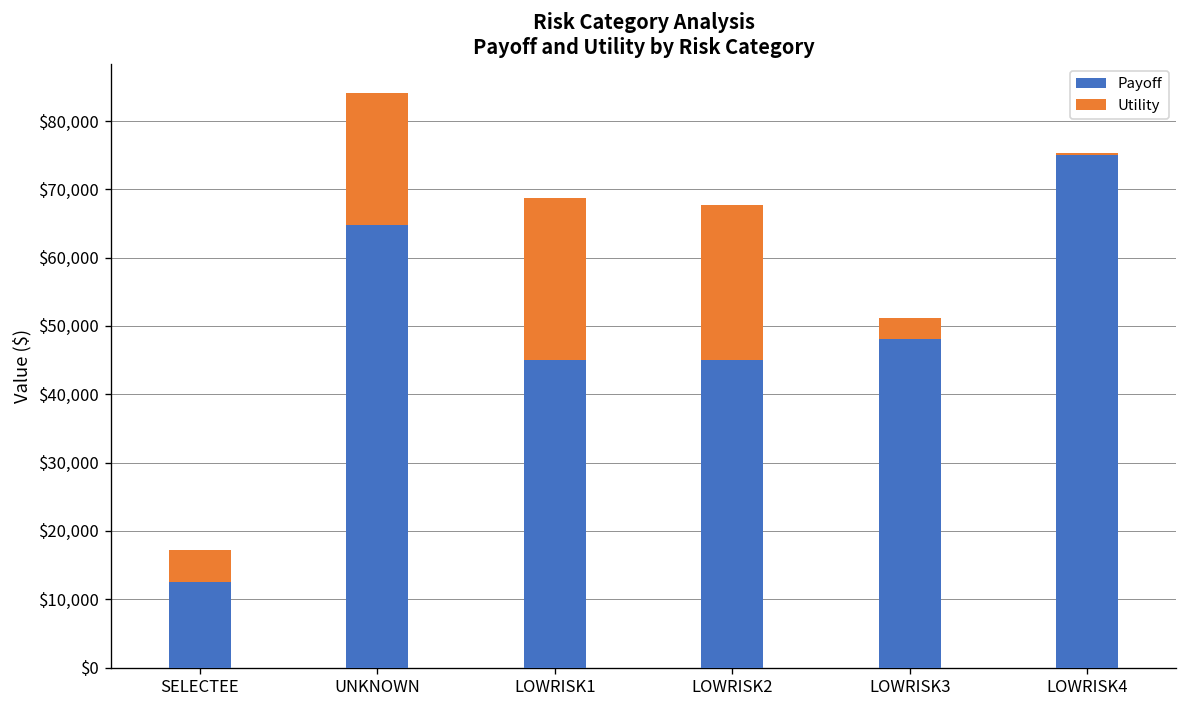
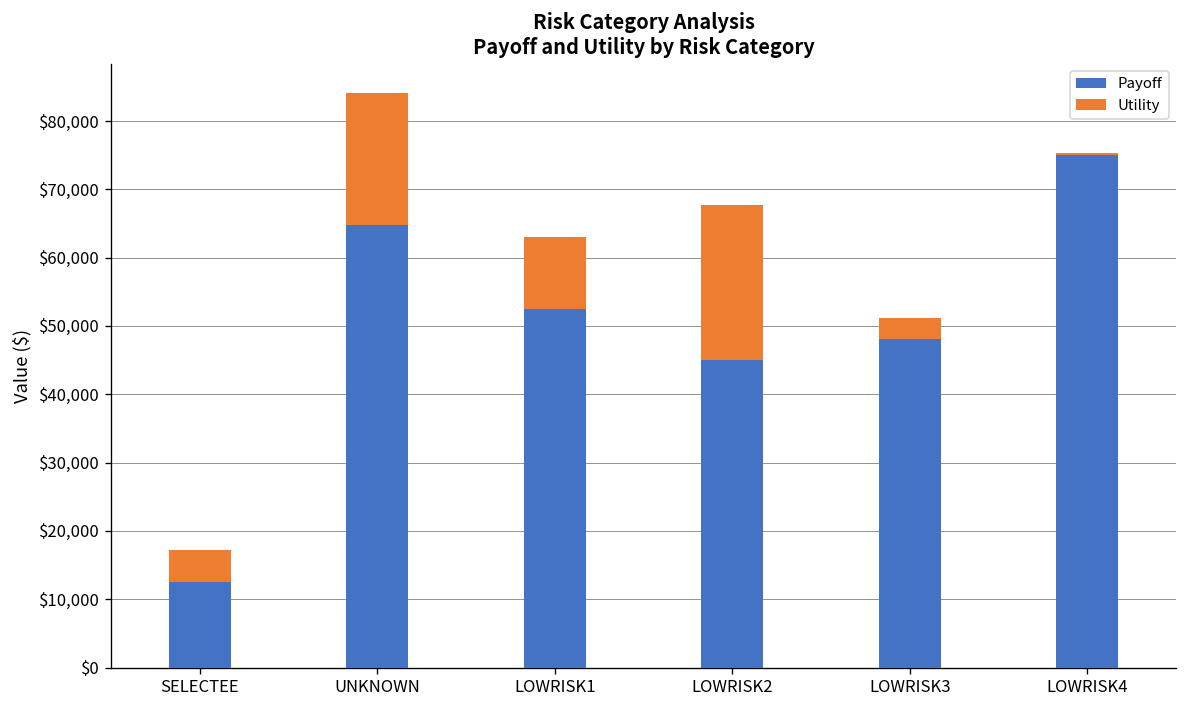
Payoff, LOWRISK1: $45,000 -> $53,000
Utility, LOWRISK1: $24,000 -> $10,000
